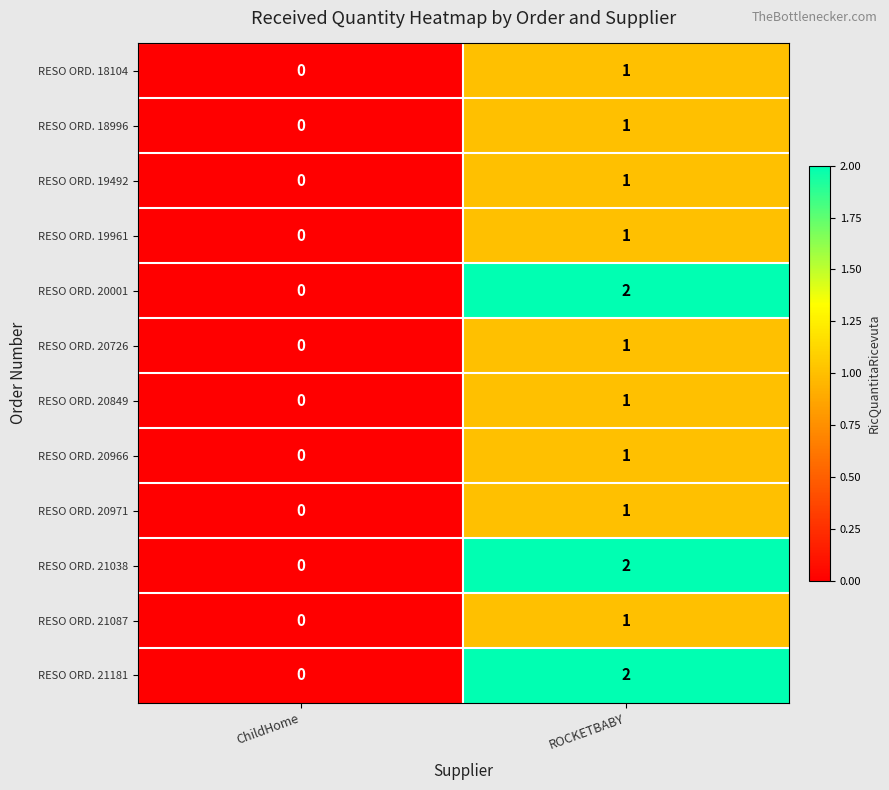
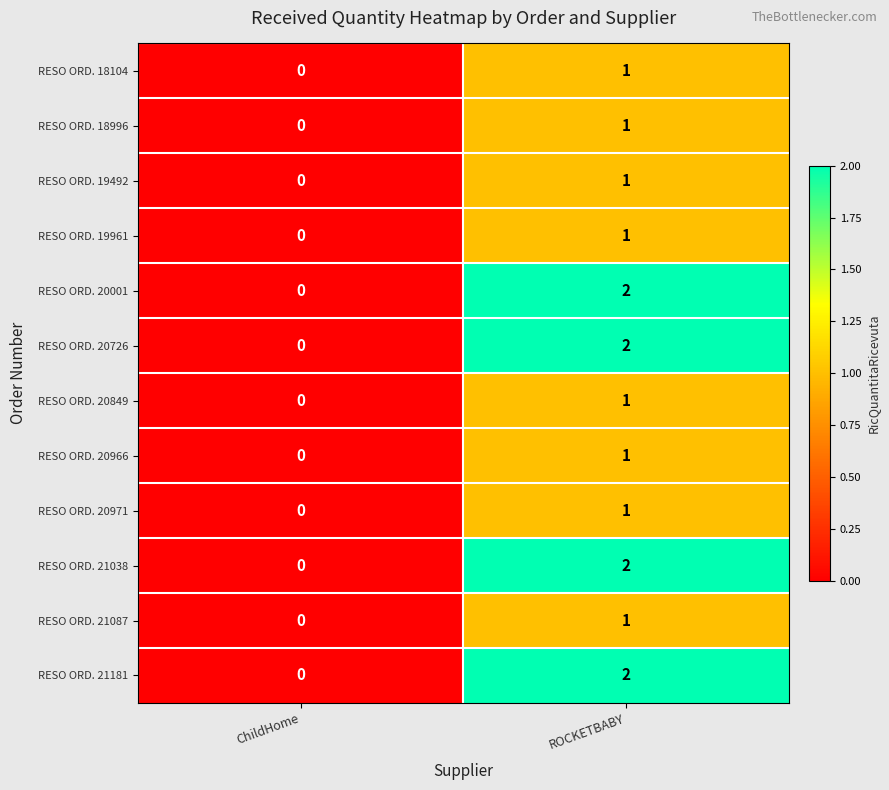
RESO ORD. 20726, ROCKETBABY: 1 -> 2
